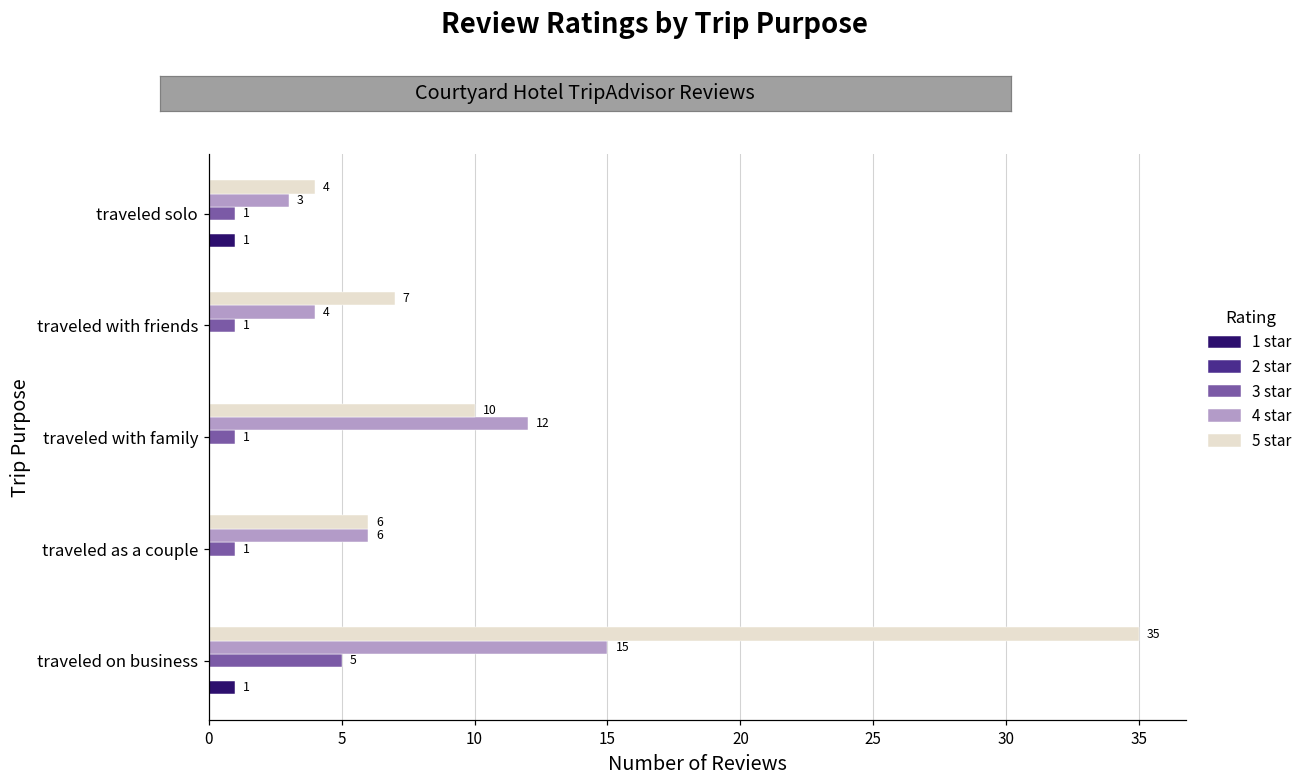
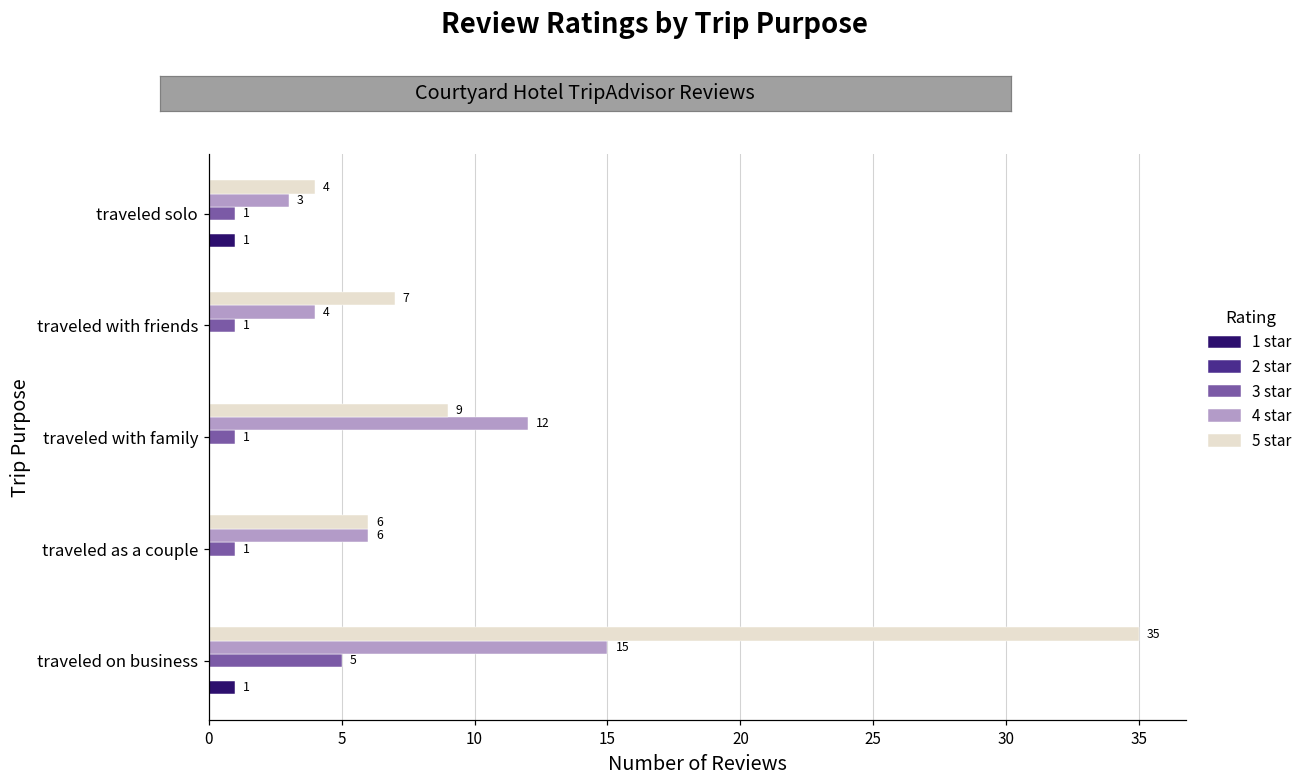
5 star, traveled with family: 10 -> 9
